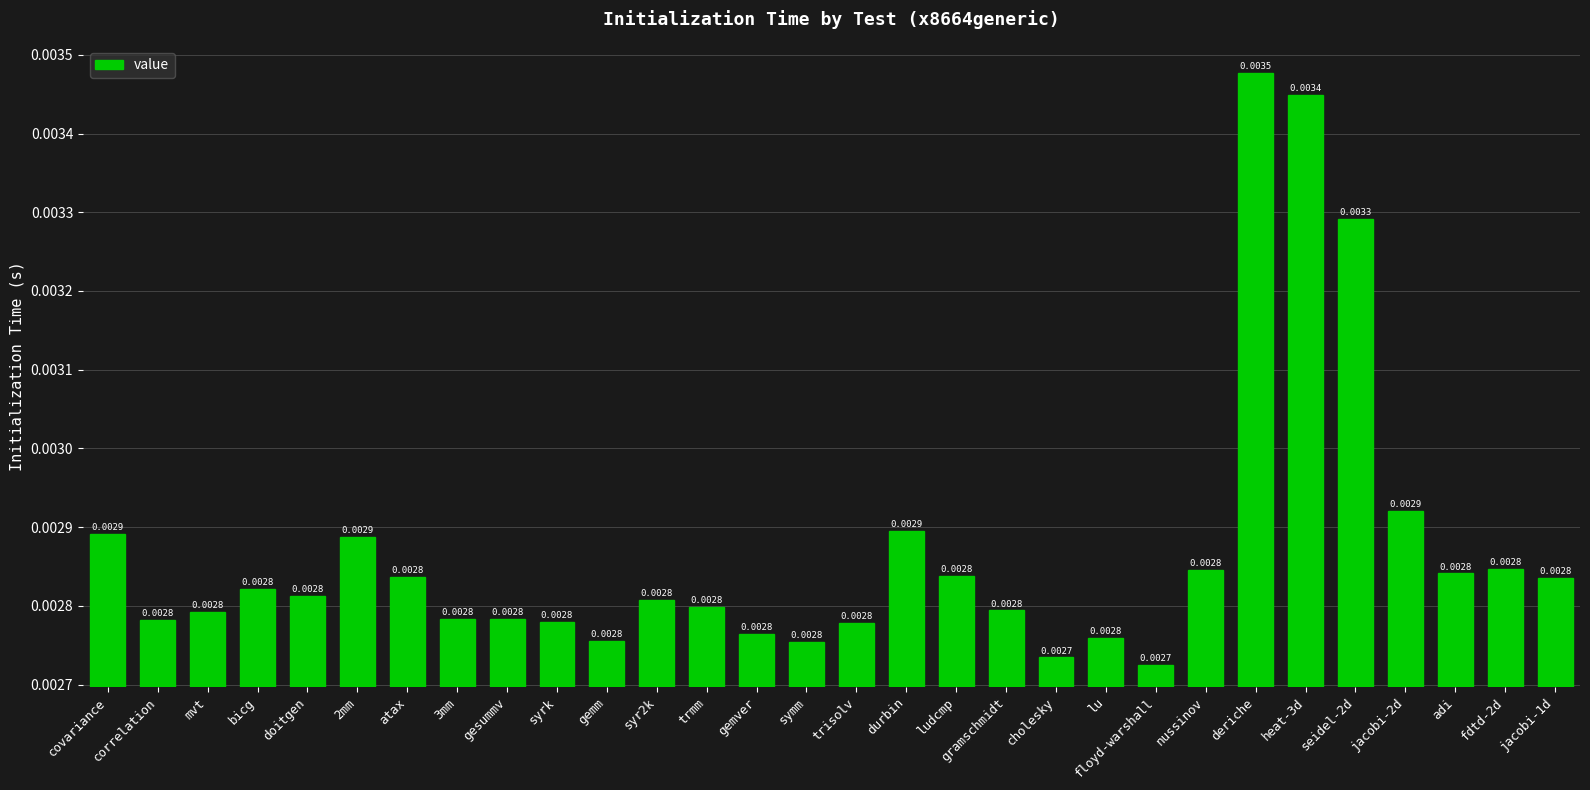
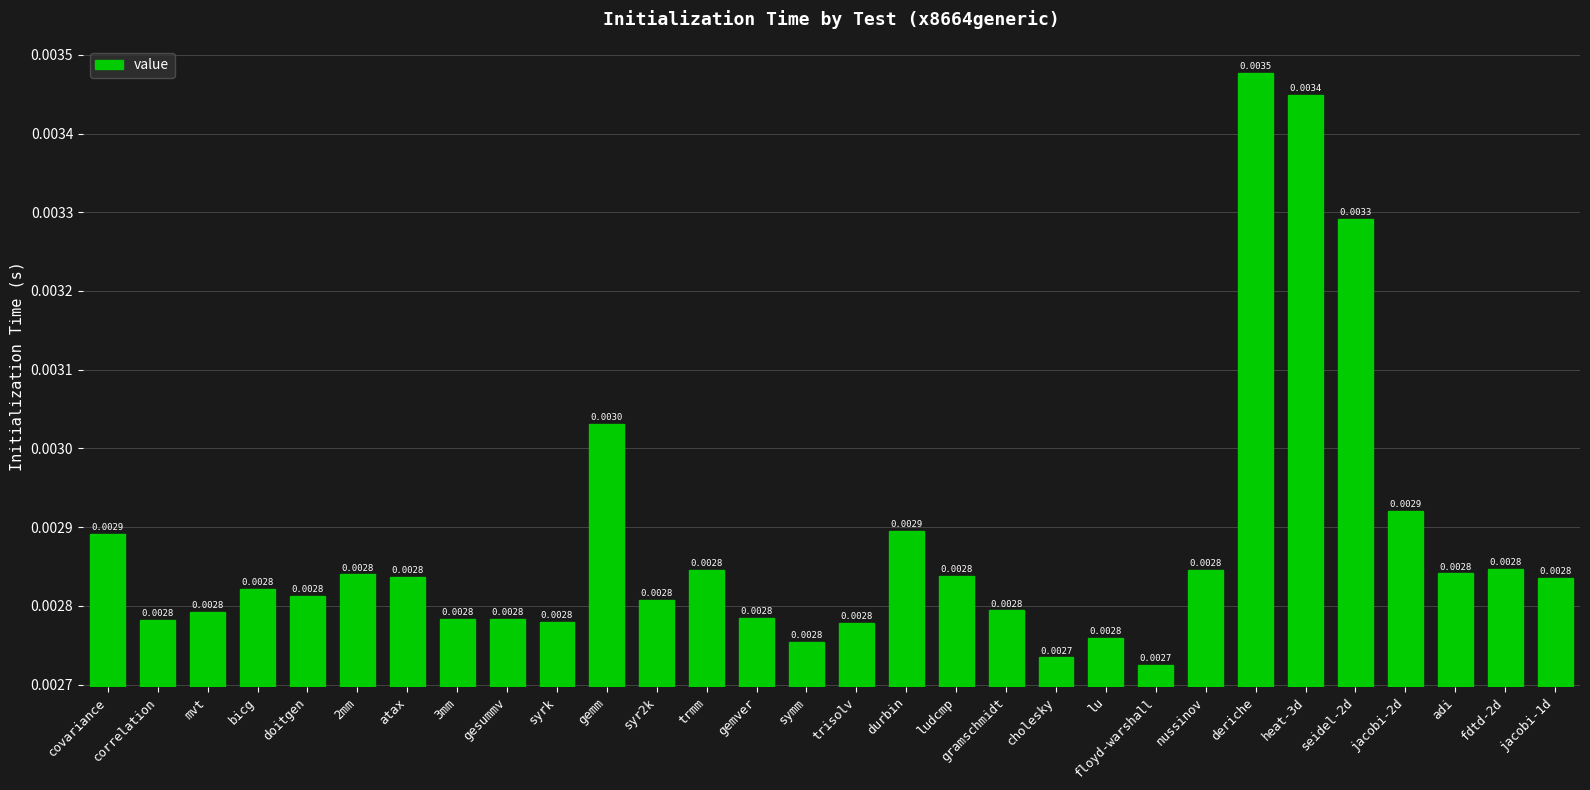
2mm: 0.0029 -> 0.0028
gemm: 0.0028 -> 0.0030
trmm: 0.00280 -> 0.00285
gemver: 0.00276 -> 0.00279
